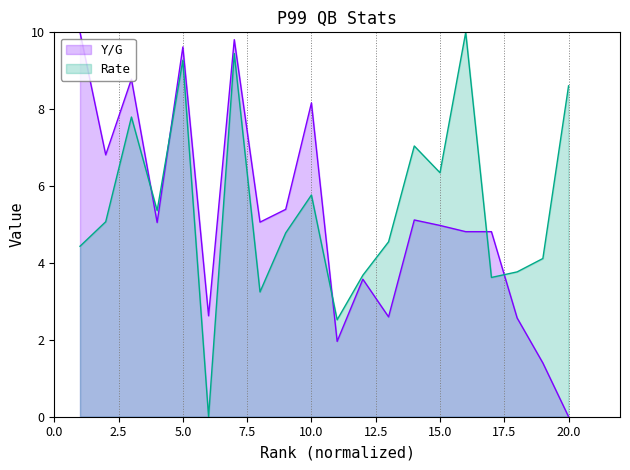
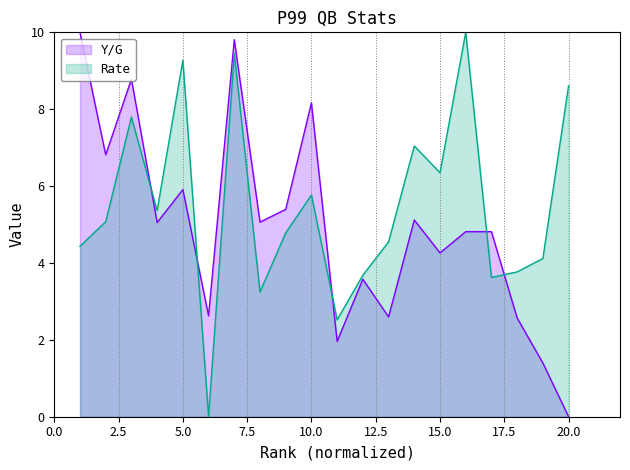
Y/G, 5.0: 9.6 -> 5.9
Y/G, 15.0: 5.0 -> 4.3
